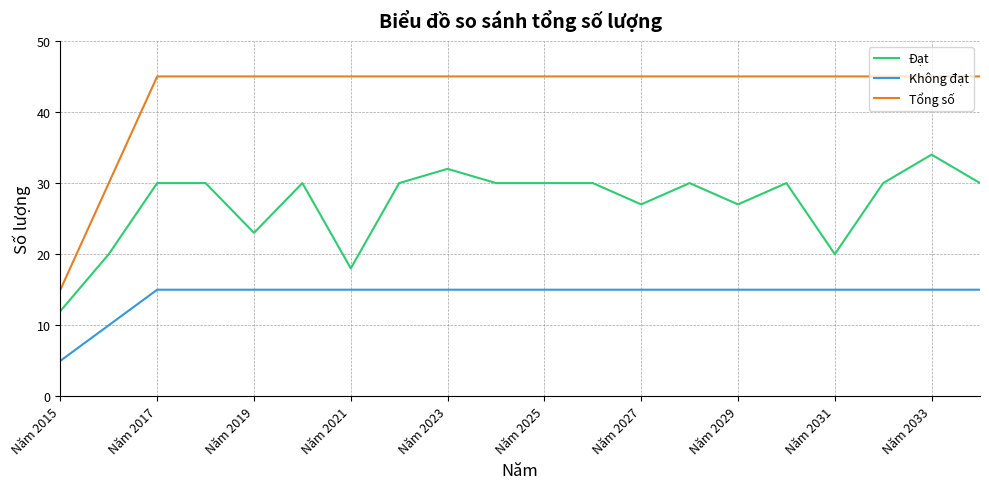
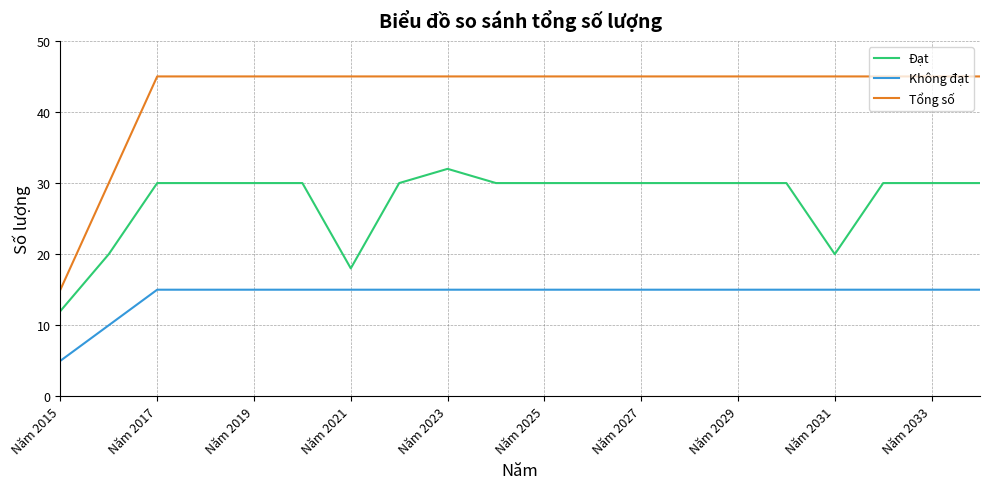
Đạt, Năm 2019: 23 -> 30
Đạt, Năm 2027: 27 -> 30
Đạt, Năm 2029: 27 -> 30
Đạt, Năm 2033: 34 -> 30
